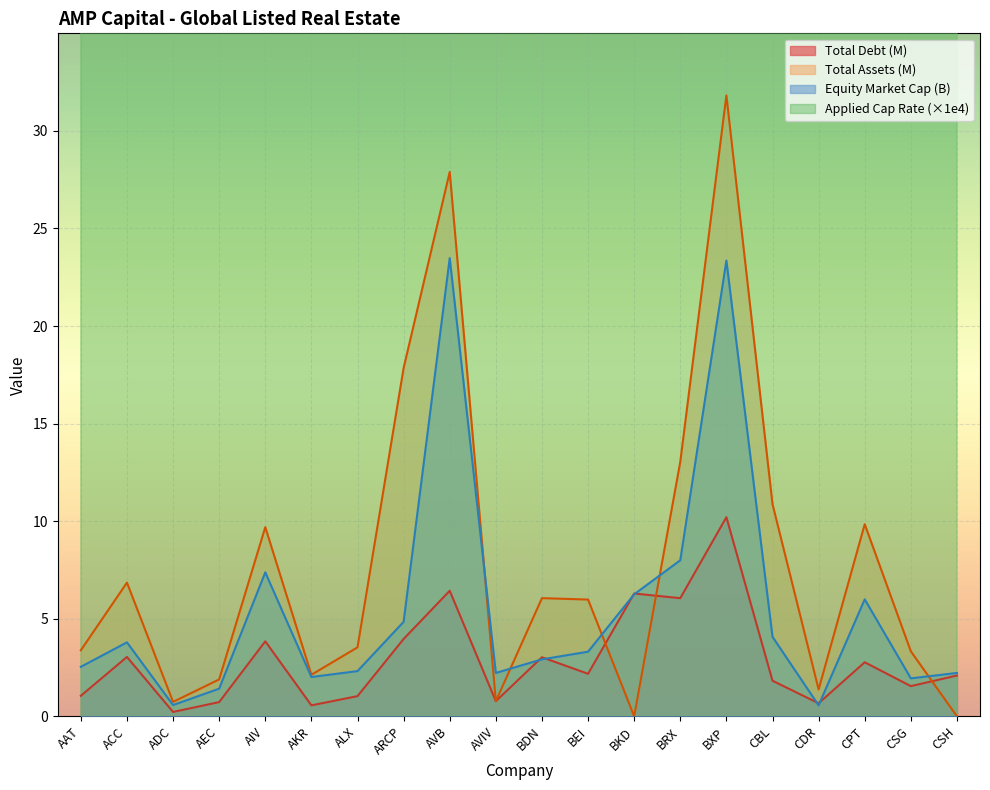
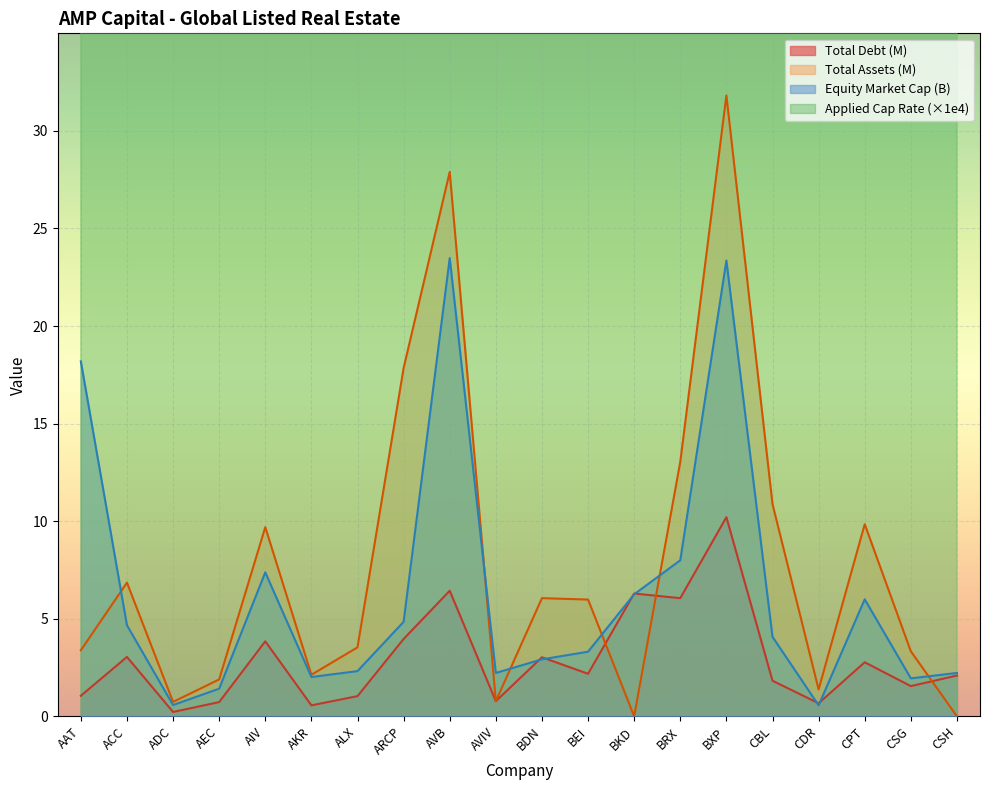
Equity Market Cap (B), AAT: 2.5 -> 18.2
Equity Market Cap (B), ACC: 3.8 -> 4.7
